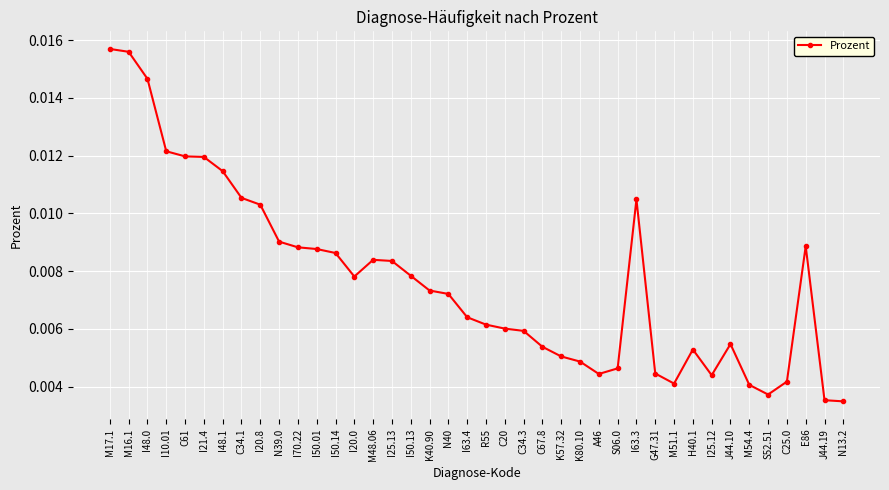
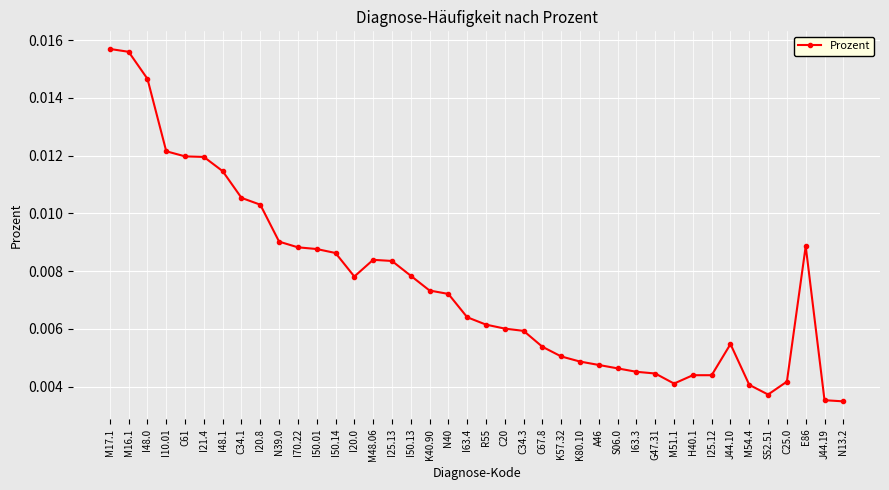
A46: 0.0044 -> 0.0047
I63.3: 0.0105 -> 0.0045
H40.1: 0.0053 -> 0.0044
